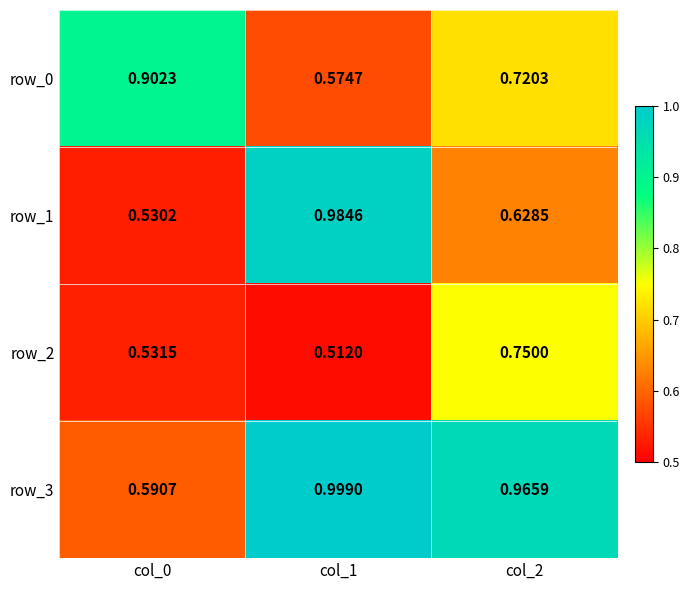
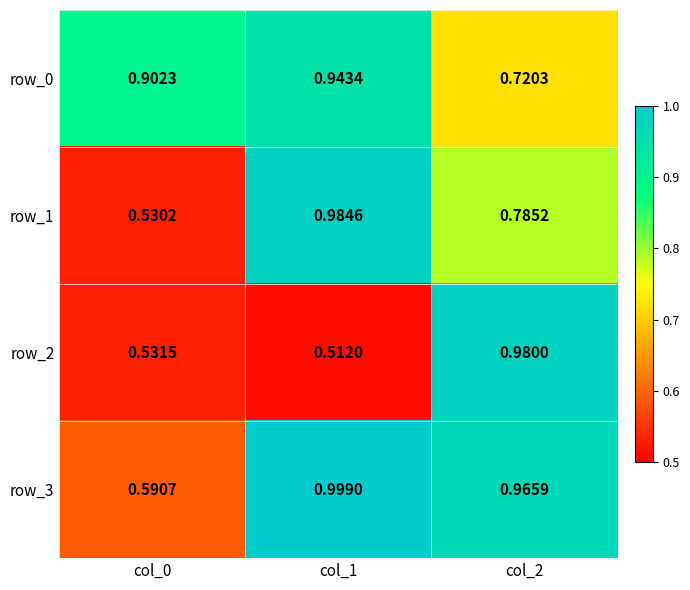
row_0, col_1: 0.5747 -> 0.9434
row_1, col_2: 0.6285 -> 0.7852
row_2, col_2: 0.7500 -> 0.9800
